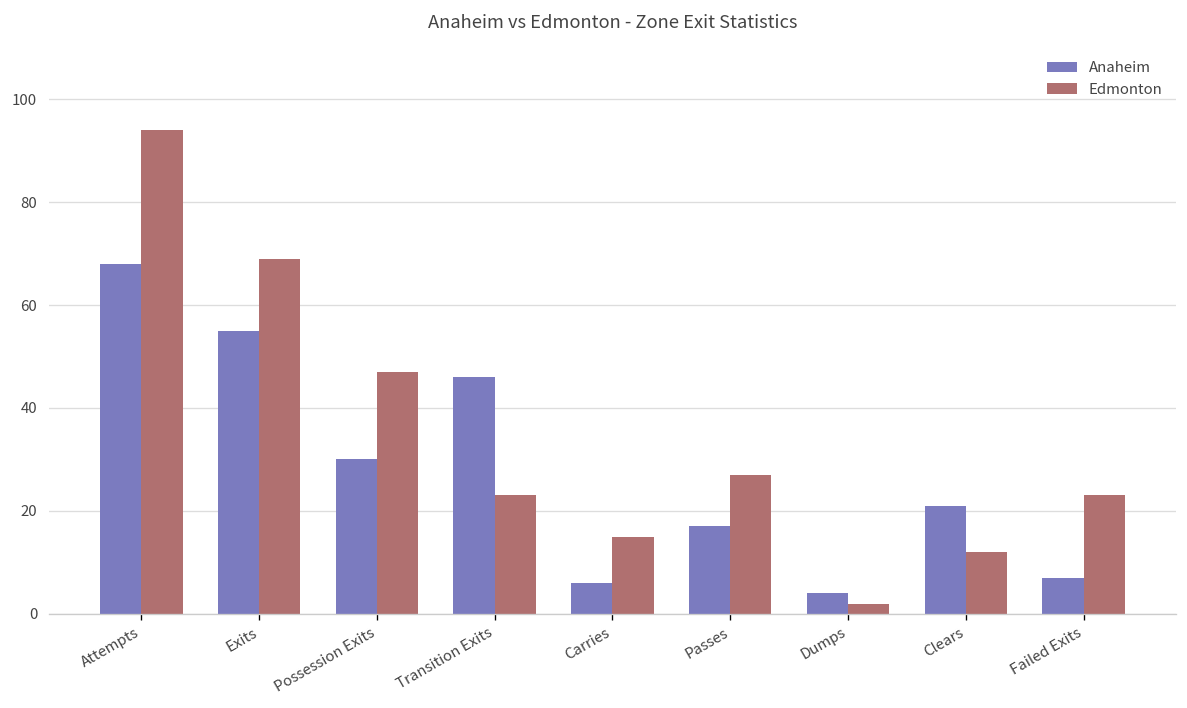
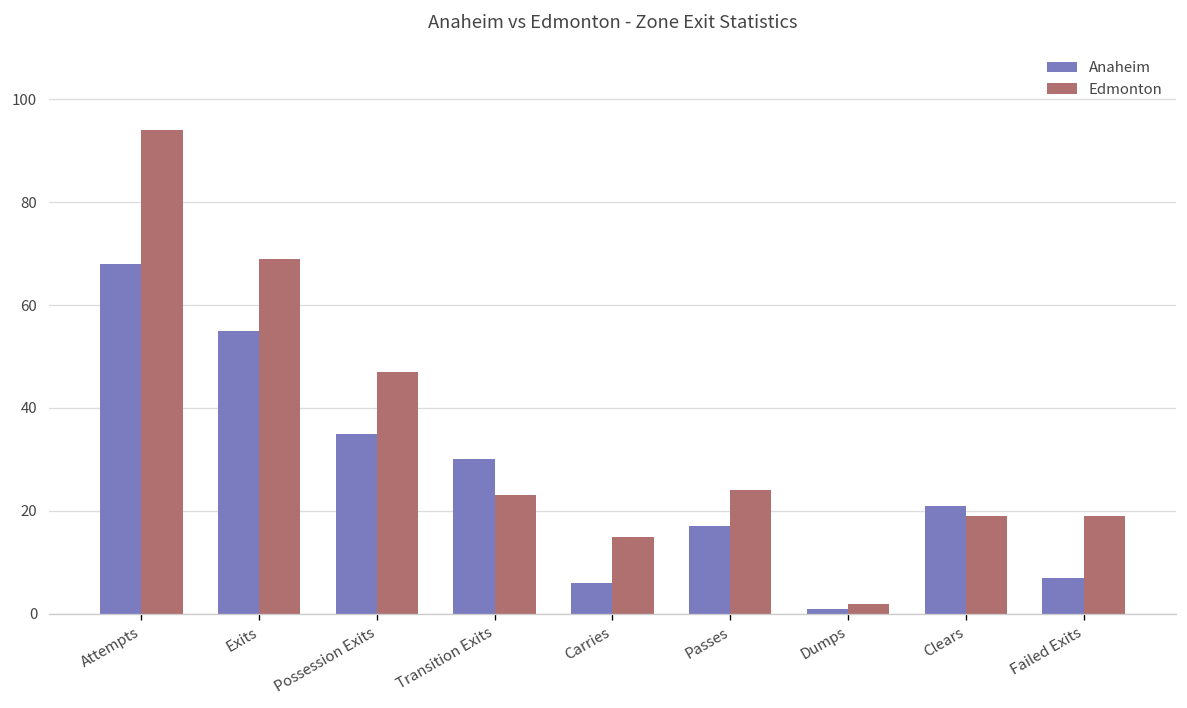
Anaheim, Possession Exits: 30 -> 35
Anaheim, Transition Exits: 46 -> 30
Edmonton, Passes: 27 -> 24
Anaheim, Dumps: 4 -> 1
Edmonton, Clears: 12 -> 19
Edmonton, Failed Exits: 23 -> 19
